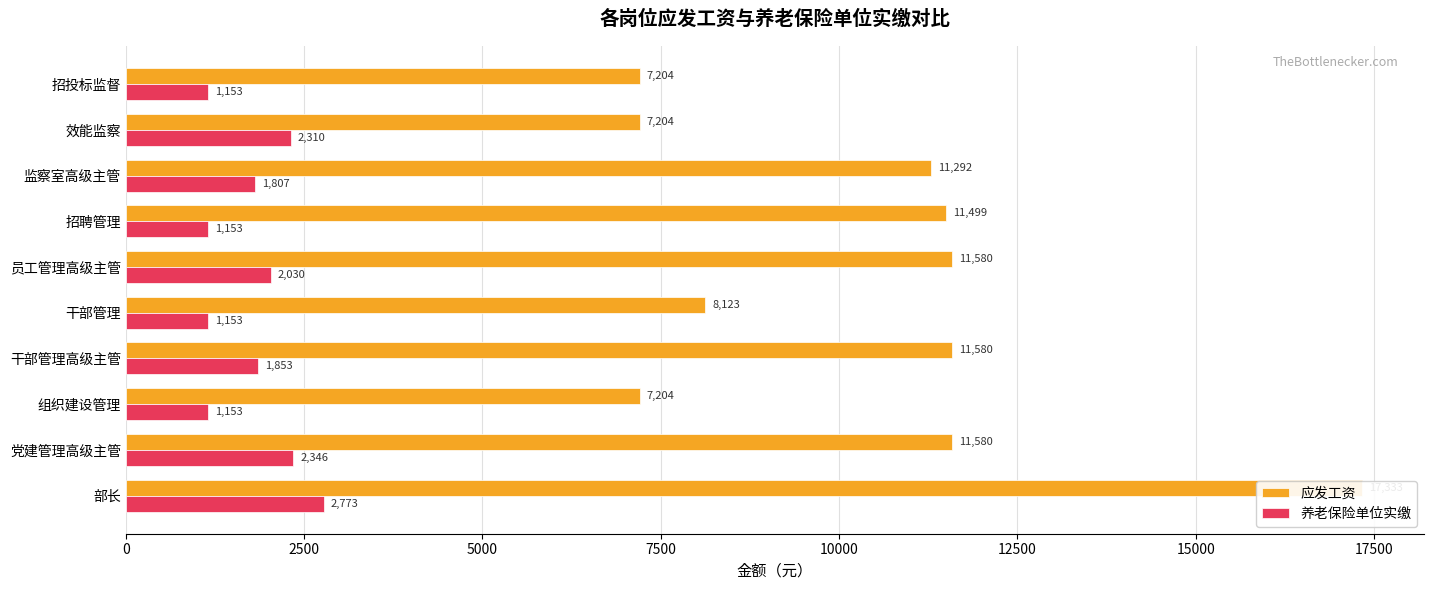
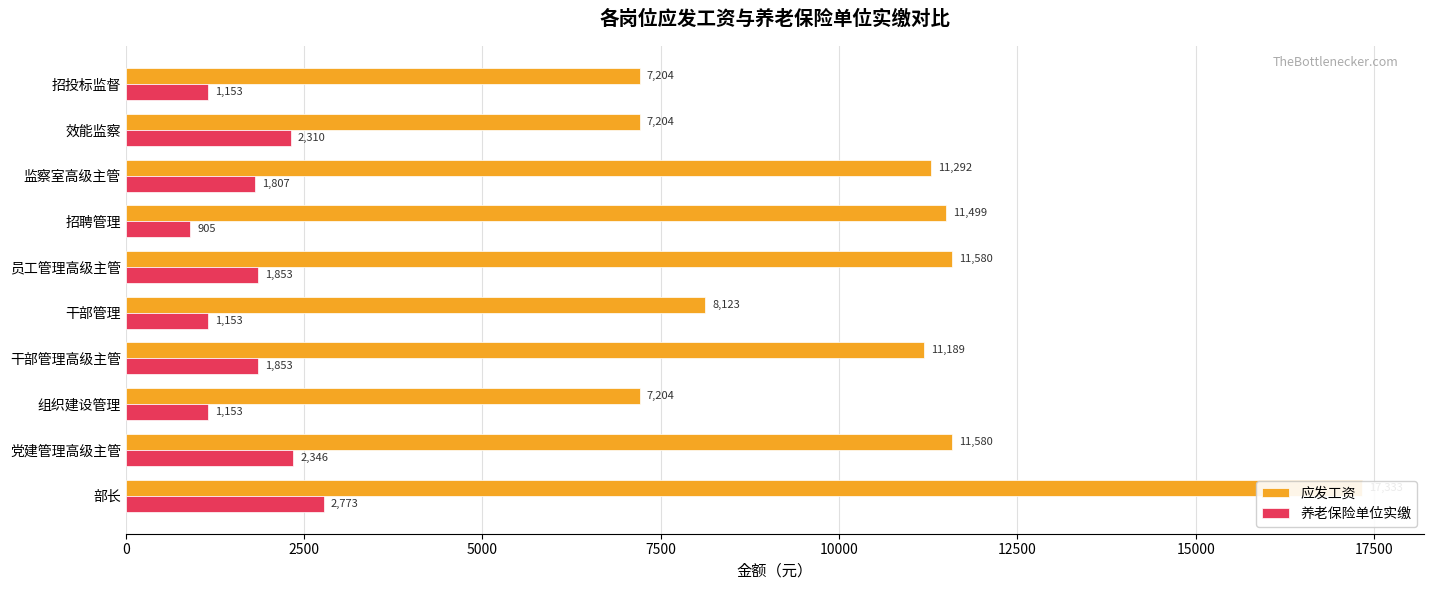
养老保险单位实缴, 招聘管理: 1,153 -> 905
养老保险单位实缴, 员工管理高级主管: 2,030 -> 1,853
应发工资, 干部管理高级主管: 11,580 -> 11,189
